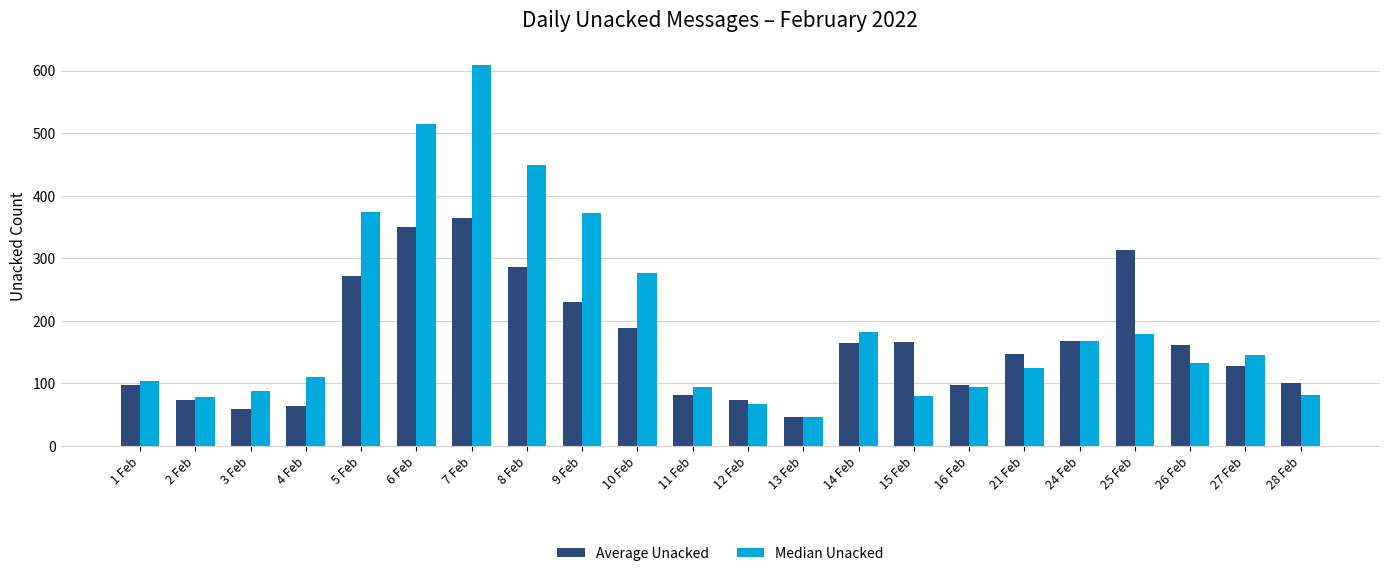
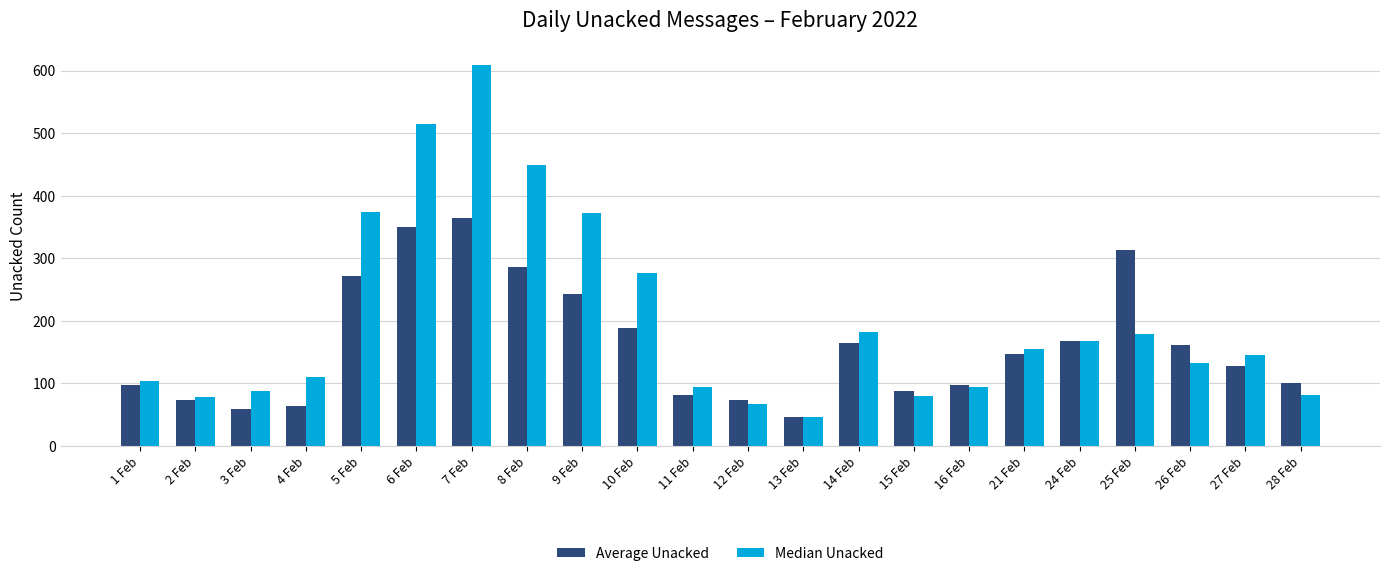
Average Unacked, 9 Feb: 230 -> 240
Average Unacked, 15 Feb: 170 -> 90
Median Unacked, 21 Feb: 120 -> 160
